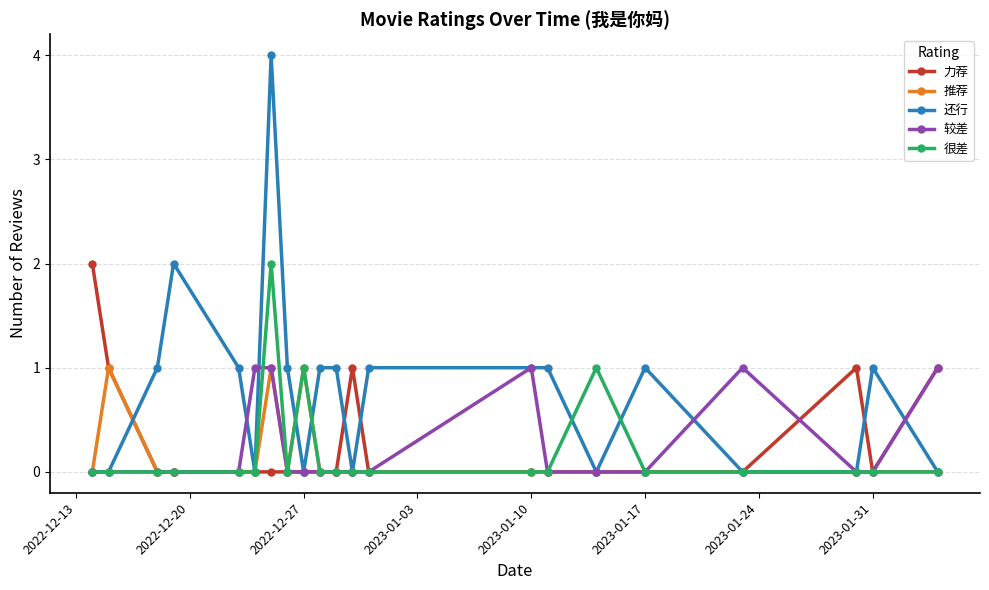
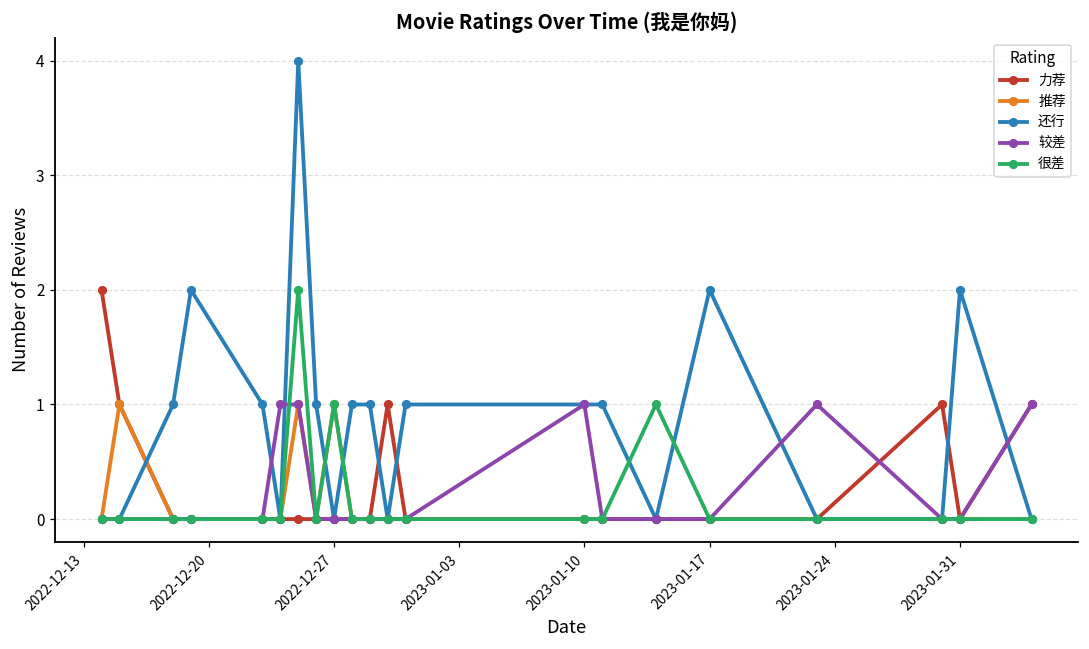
还行, 2023-01-17: 1 -> 2
还行, 2023-01-31: 1 -> 2
